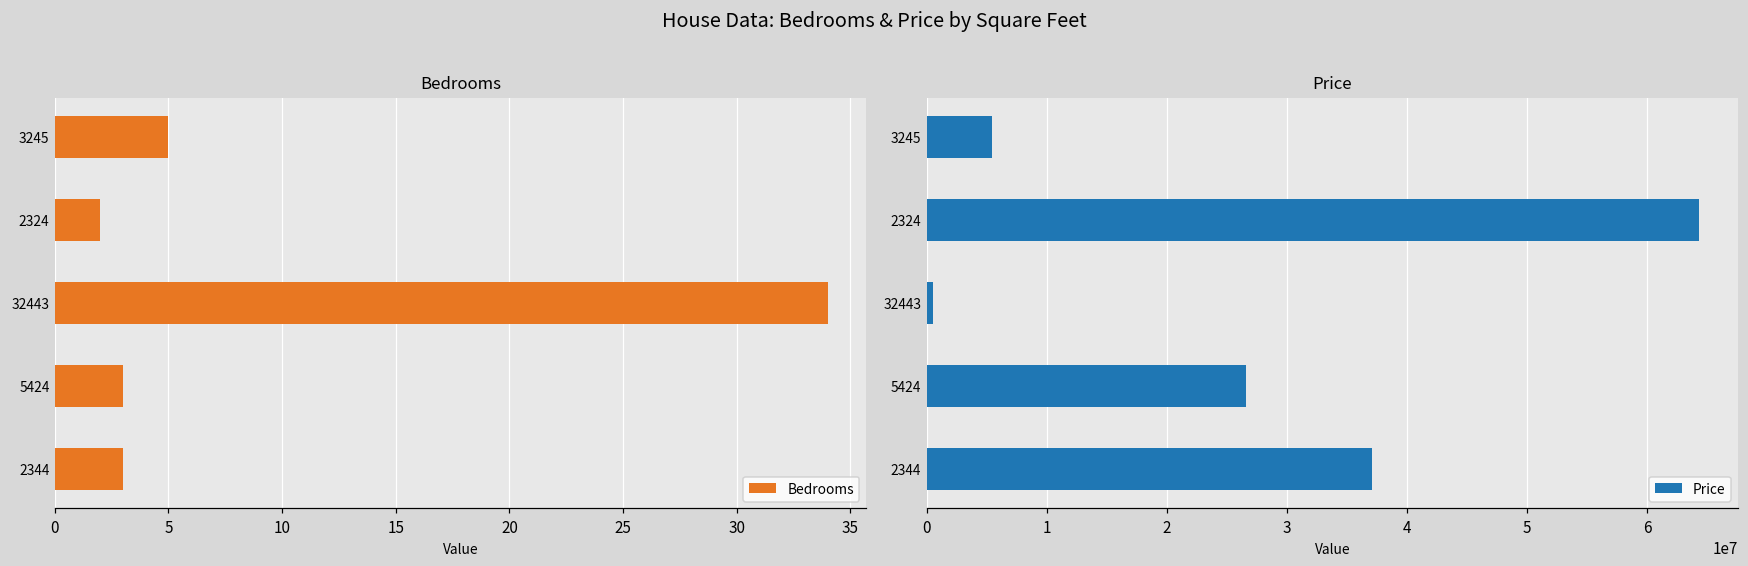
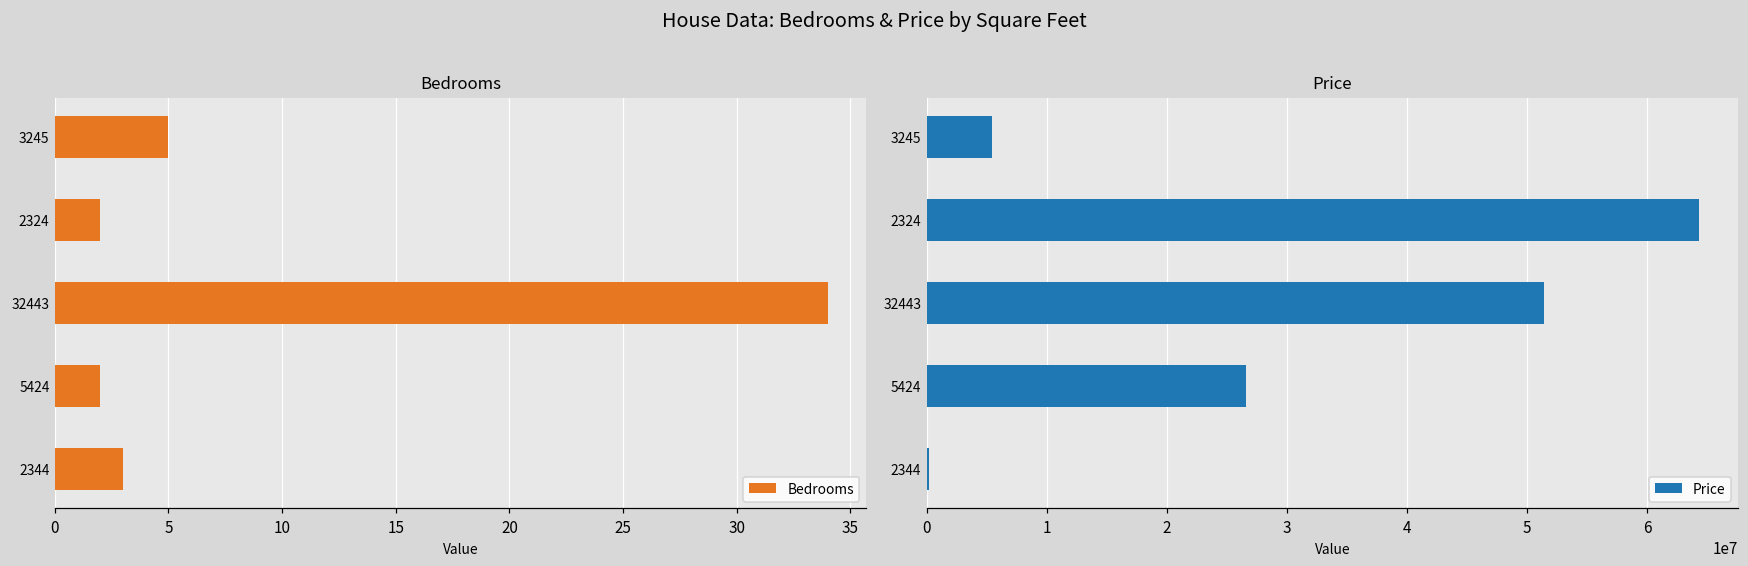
Bedrooms, 5424: 3 -> 2
Price, 32443: 500000 -> 51400000
Price, 2344: 37100000 -> 200000
